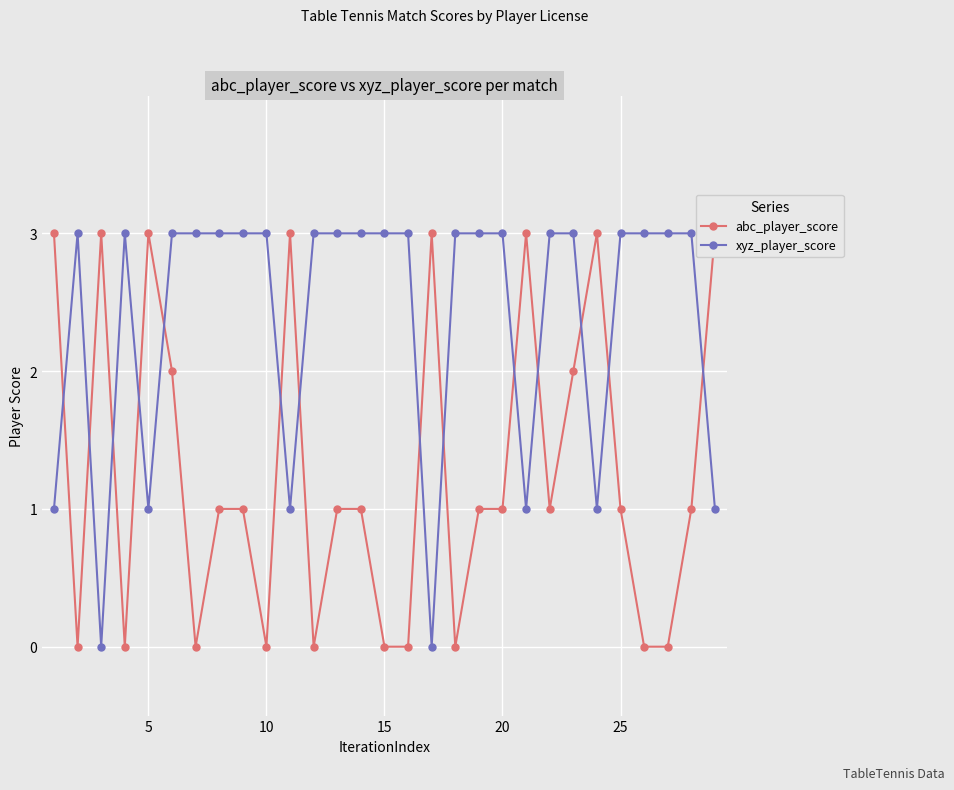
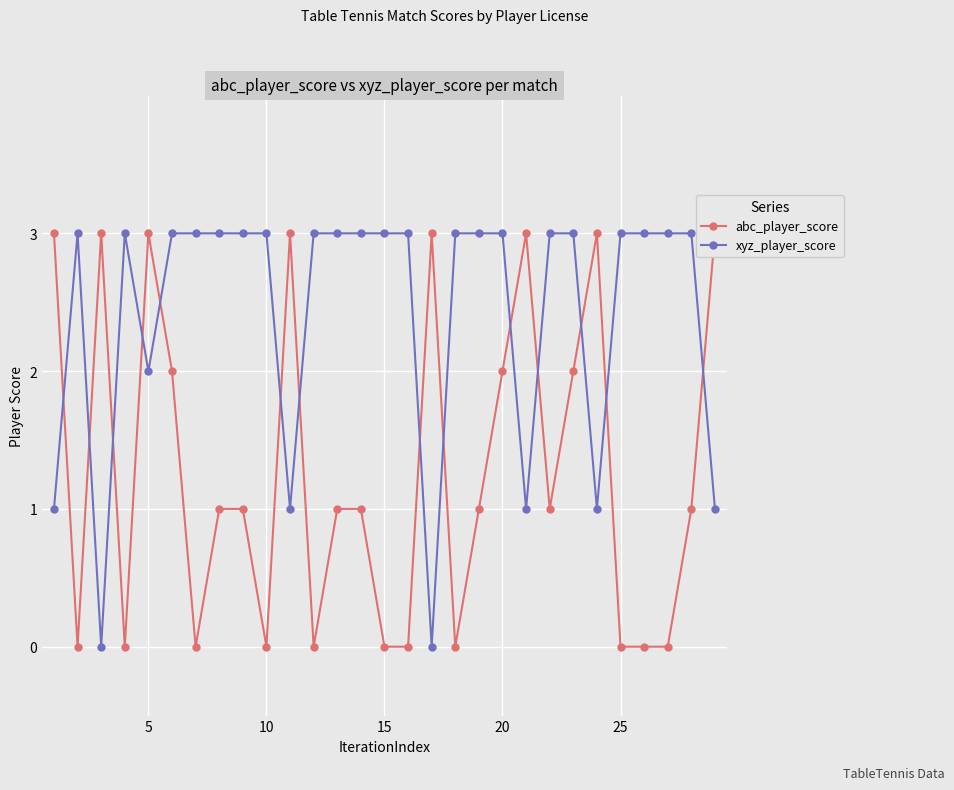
xyz_player_score, 5: 1 -> 2
abc_player_score, 20: 1 -> 2
abc_player_score, 25: 1 -> 0
